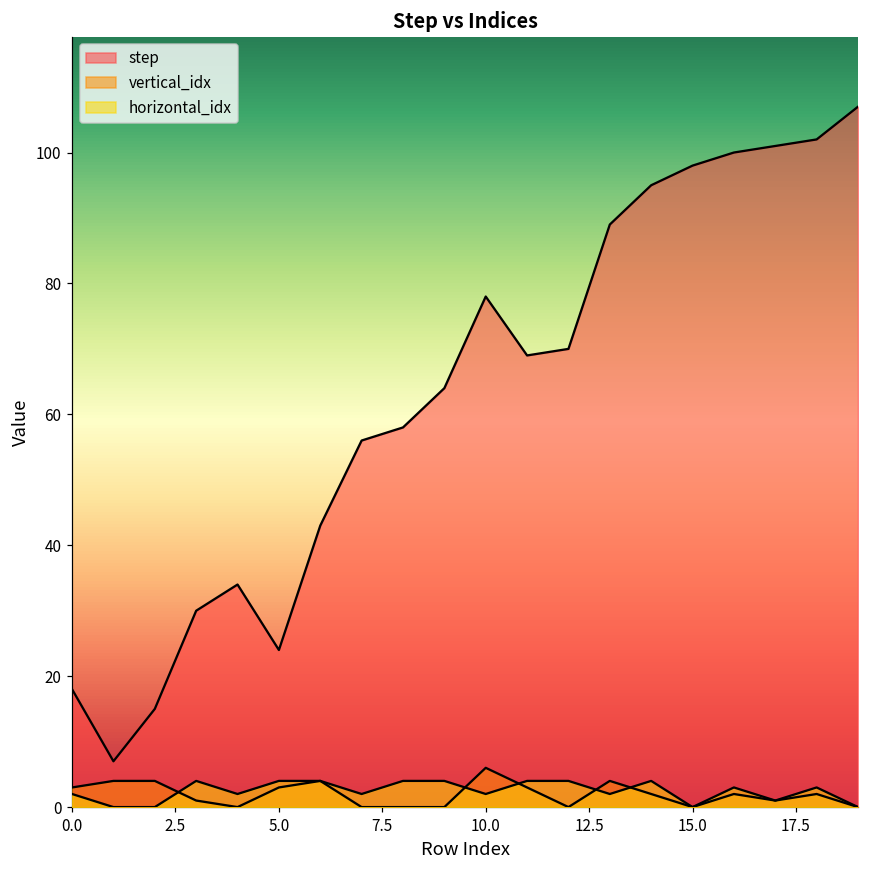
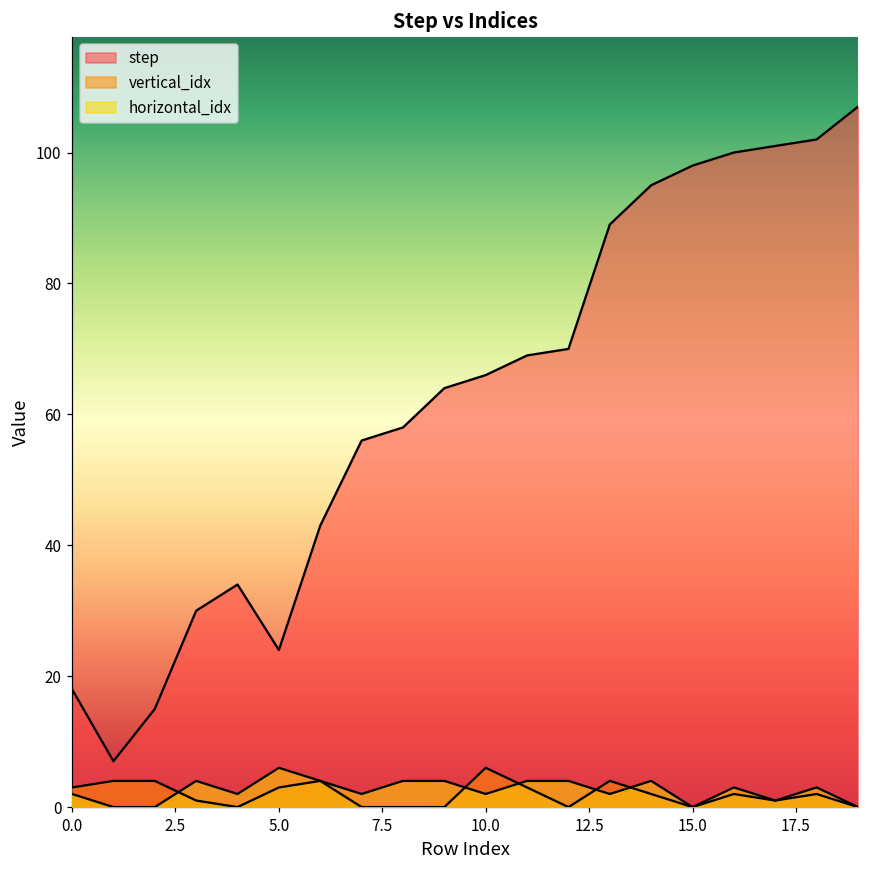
horizontal_idx, 5.0: 4 -> 6
step, 10.0: 78 -> 66
